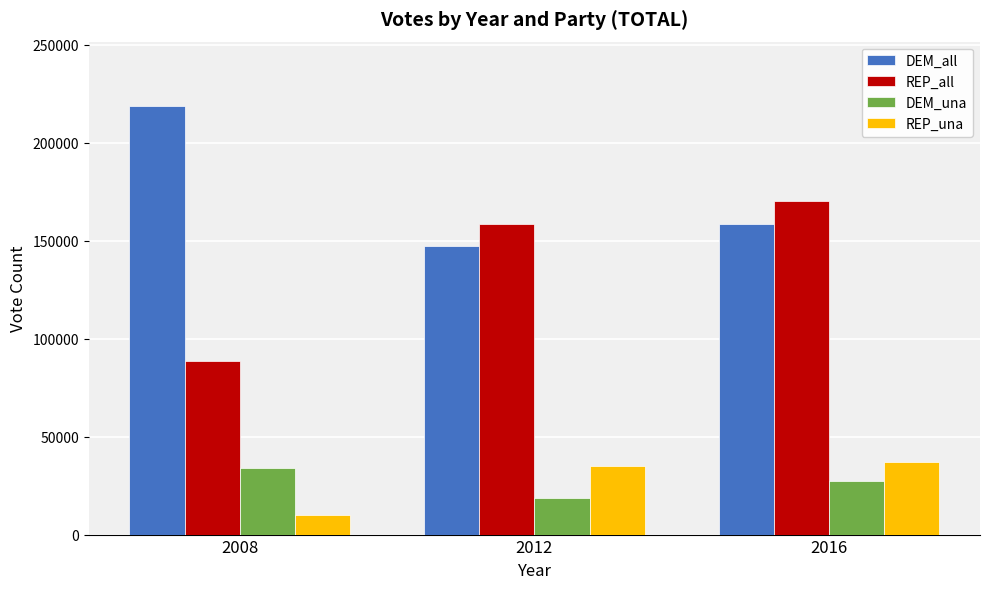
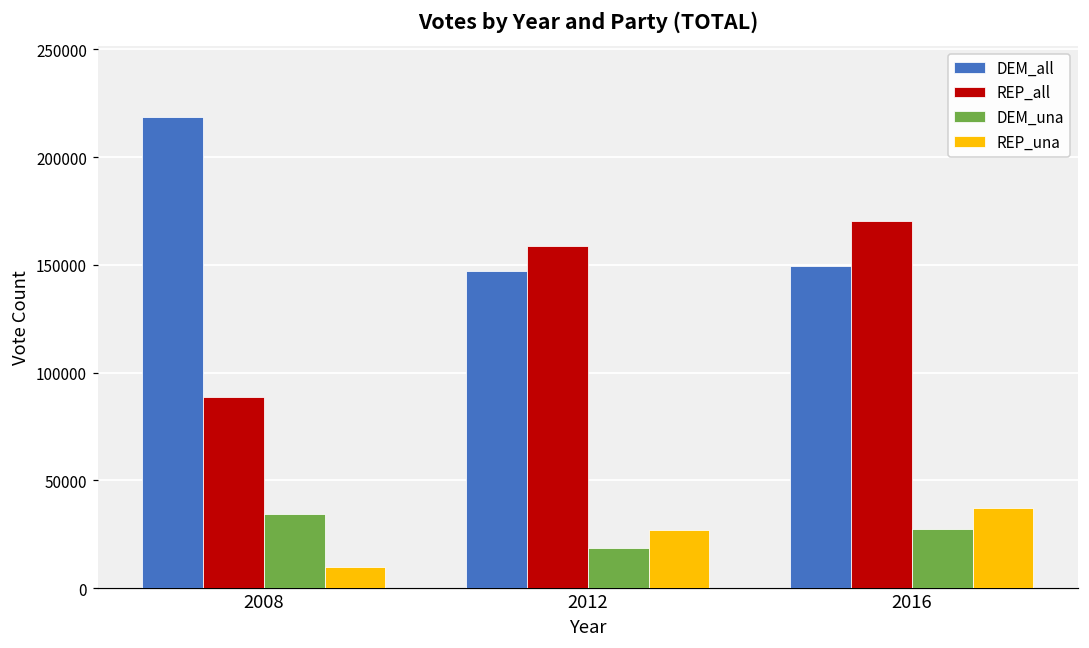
REP_una, 2012: 35000 -> 27000
DEM_all, 2016: 158000 -> 150000
